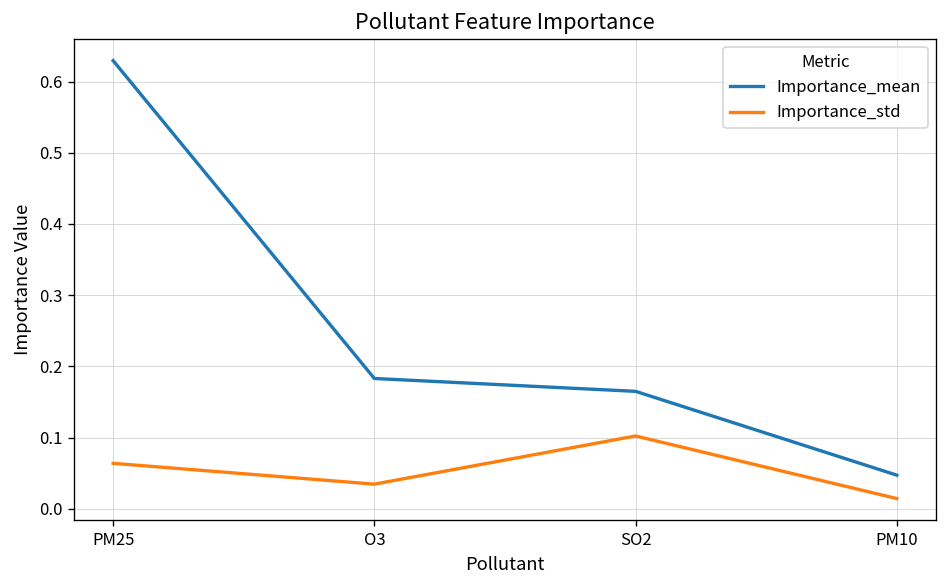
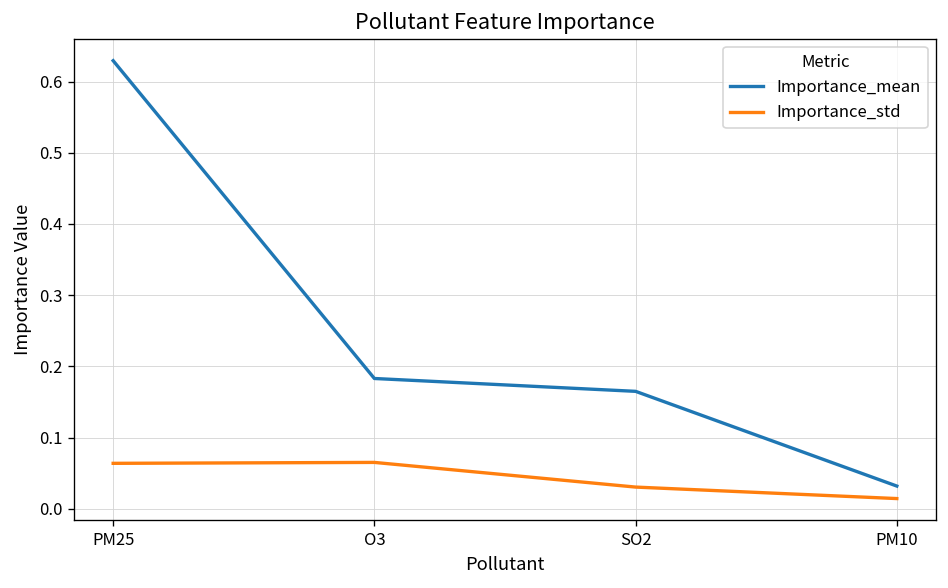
Importance_std, O3: 0.03 -> 0.07
Importance_std, SO2: 0.10 -> 0.03
Importance_mean, PM10: 0.05 -> 0.03
